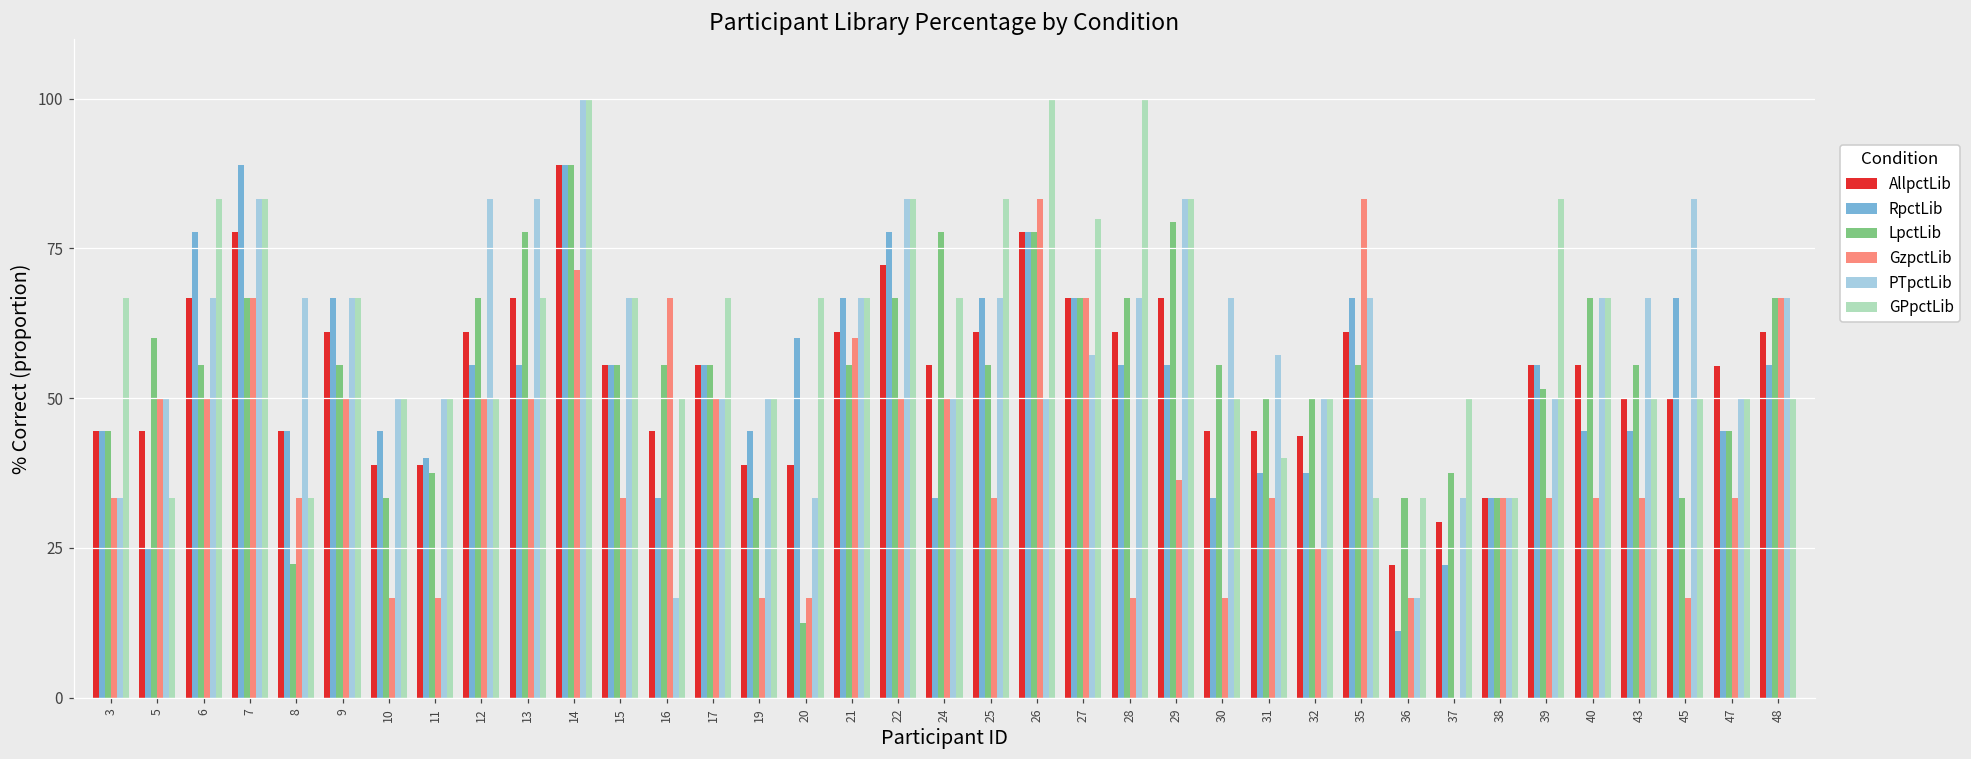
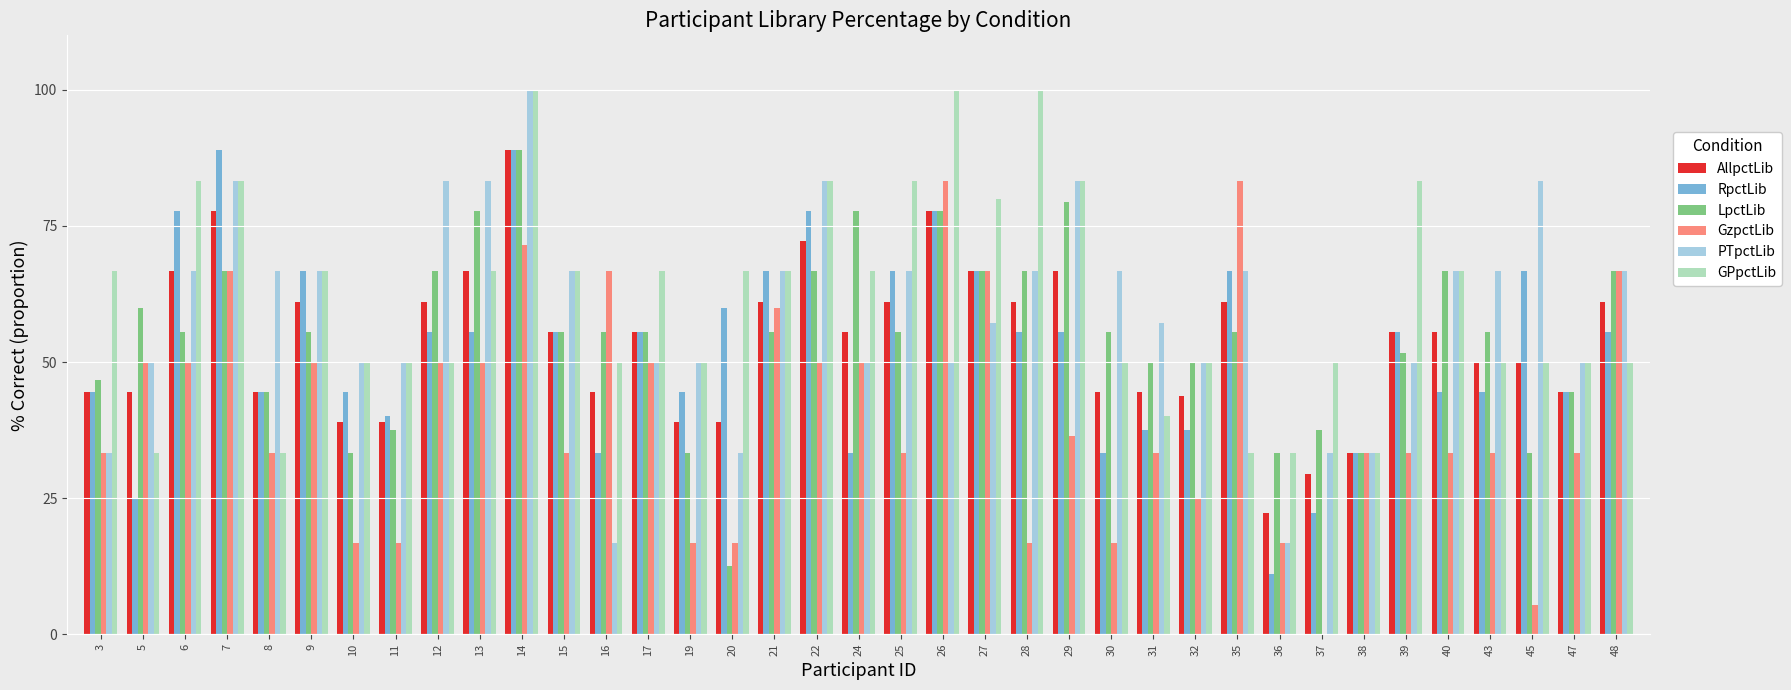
LpctLib, 3: 44 -> 47
LpctLib, 8: 22 -> 44
GzpctLib, 45: 17 -> 5
AllpctLib, 47: 55 -> 44
